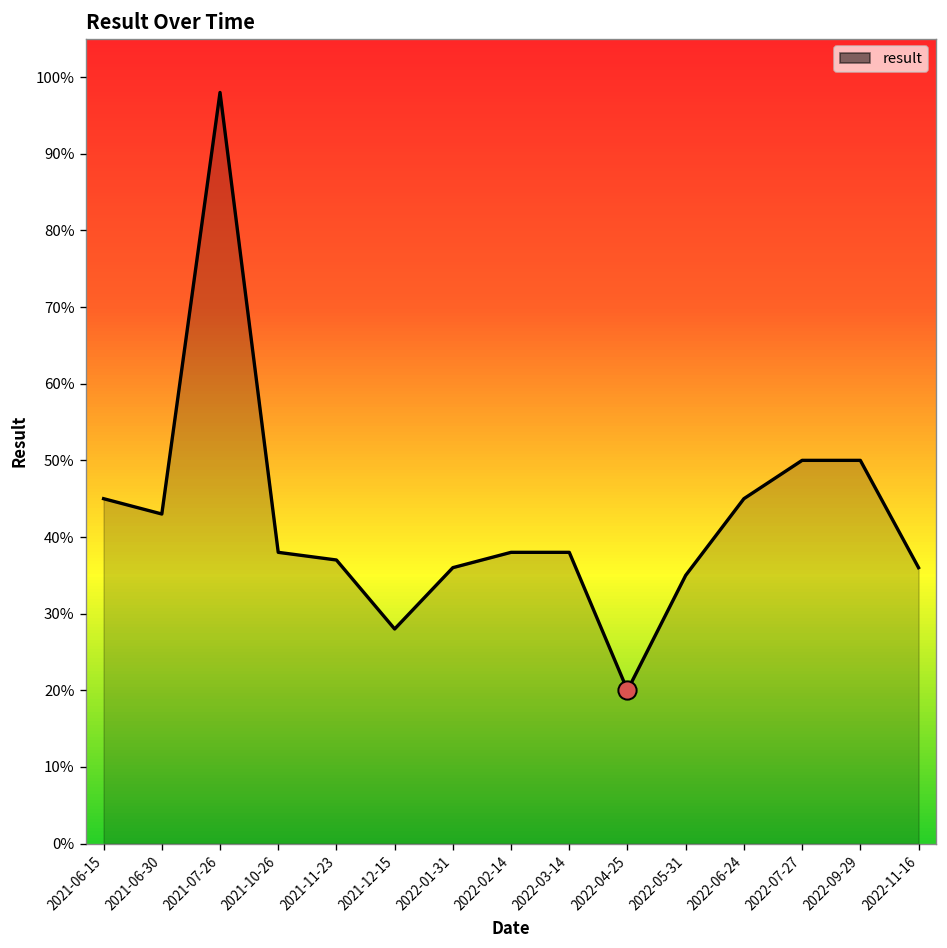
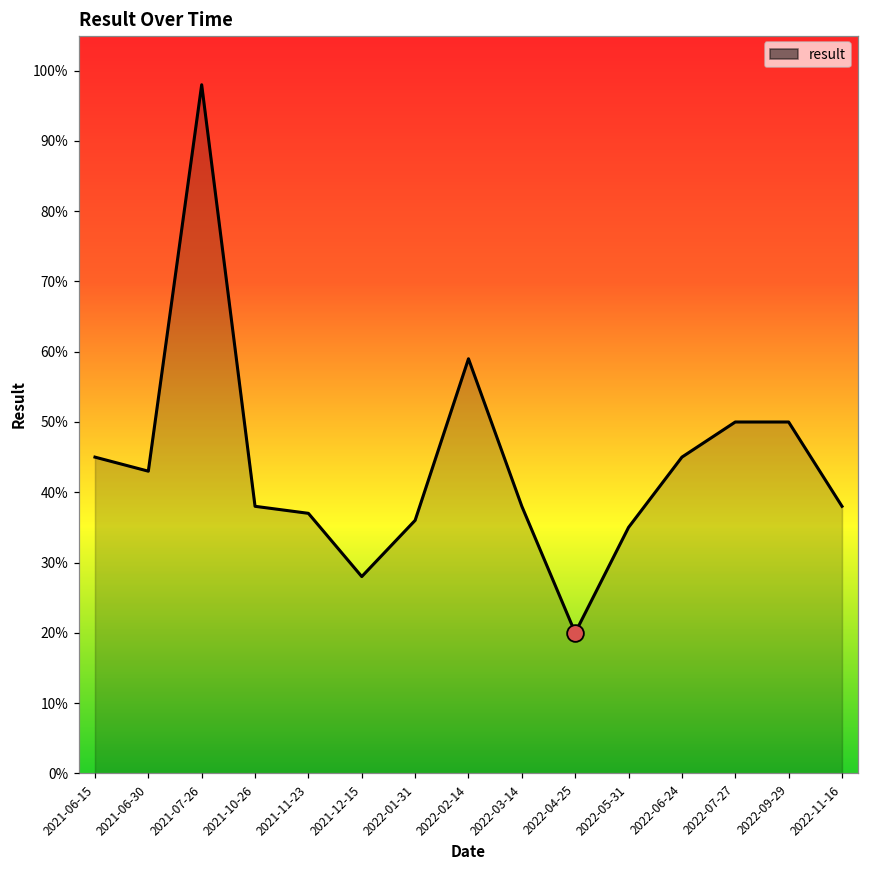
result, 2022-02-14: 38% -> 59%
result, 2022-11-16: 36% -> 38%
